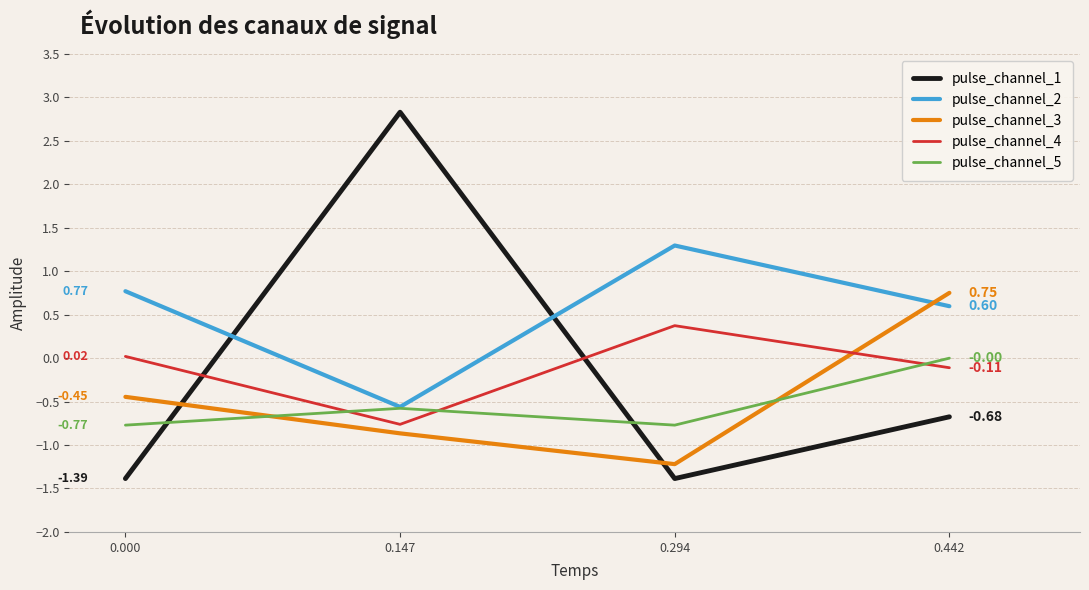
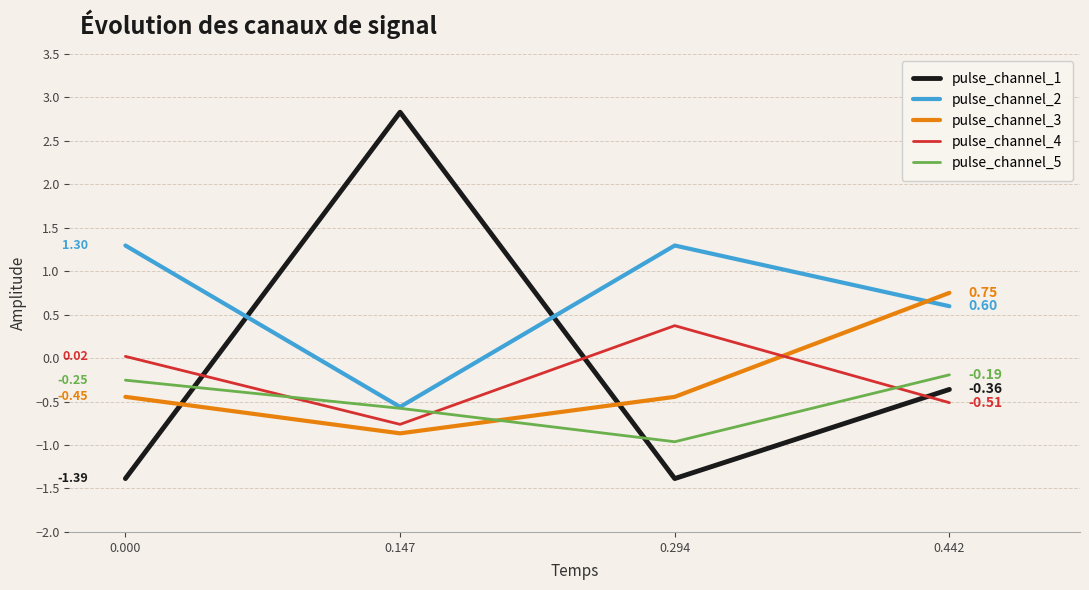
pulse_channel_2, 0.000: 0.77 -> 1.30
pulse_channel_5, 0.000: -0.77 -> -0.25
pulse_channel_3, 0.294: -1.2 -> -0.4
pulse_channel_5, 0.294: -0.8 -> -1.0
pulse_channel_1, 0.442: -0.68 -> -0.36
pulse_channel_4, 0.442: -0.11 -> -0.51
pulse_channel_5, 0.442: -0.00 -> -0.19
